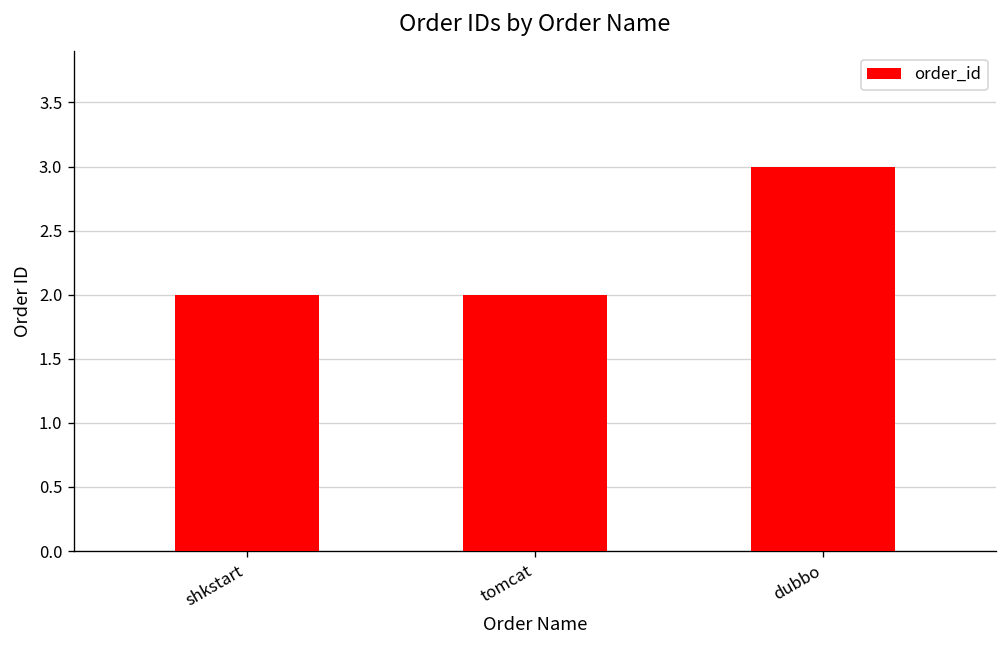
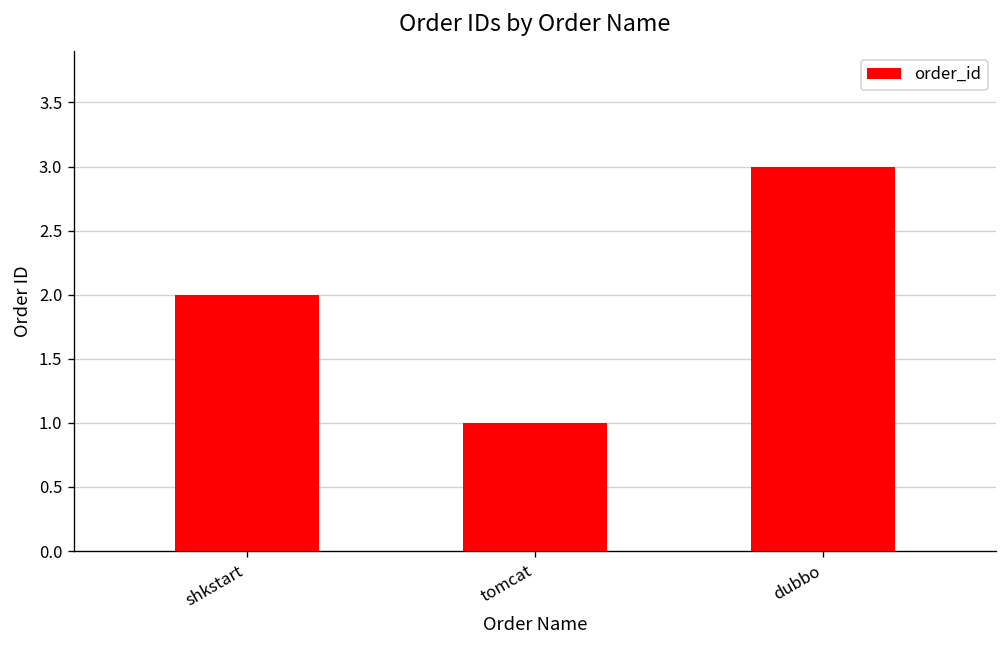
tomcat: 2 -> 1
